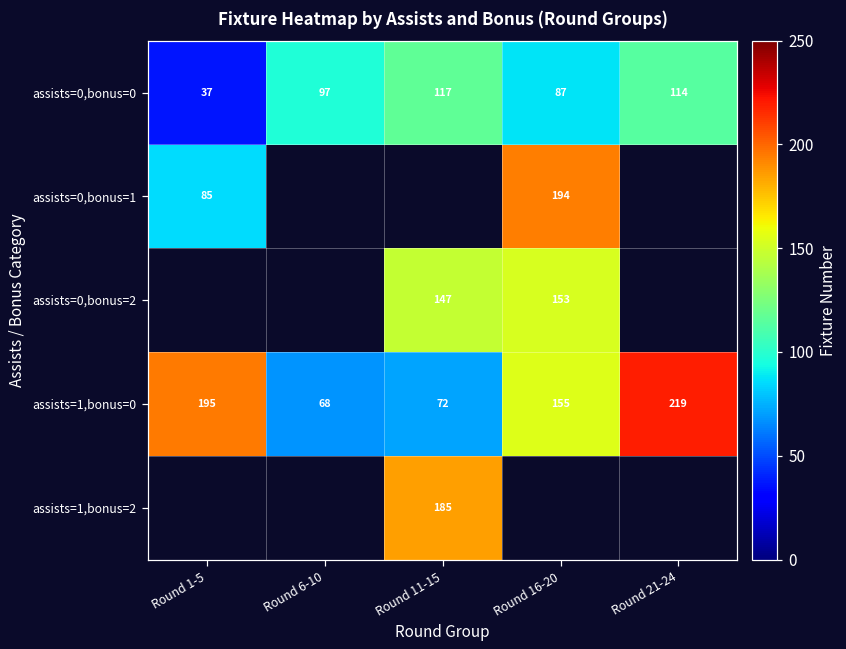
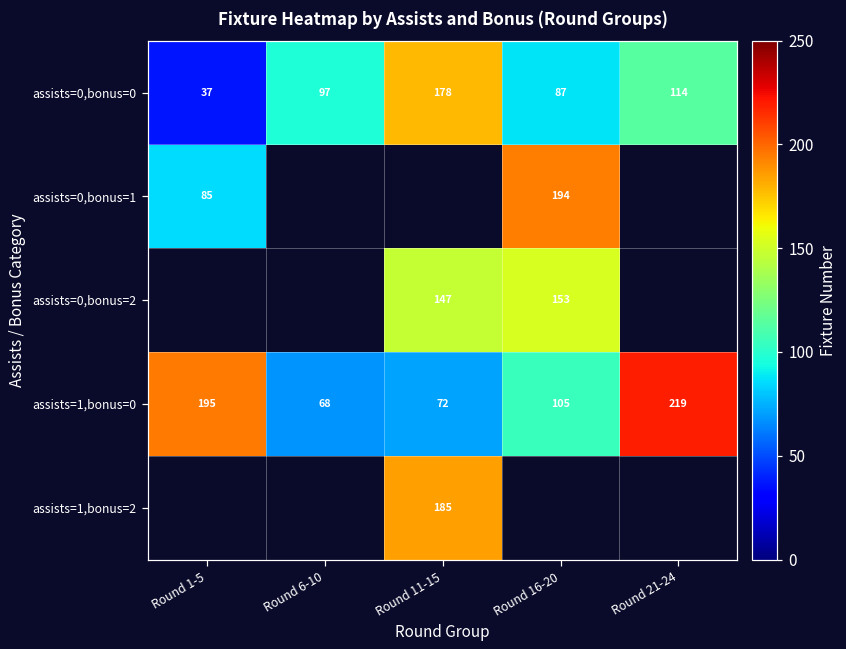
assists=0,bonus=0, Round 11-15: 117 -> 178
assists=1,bonus=0, Round 16-20: 155 -> 105
